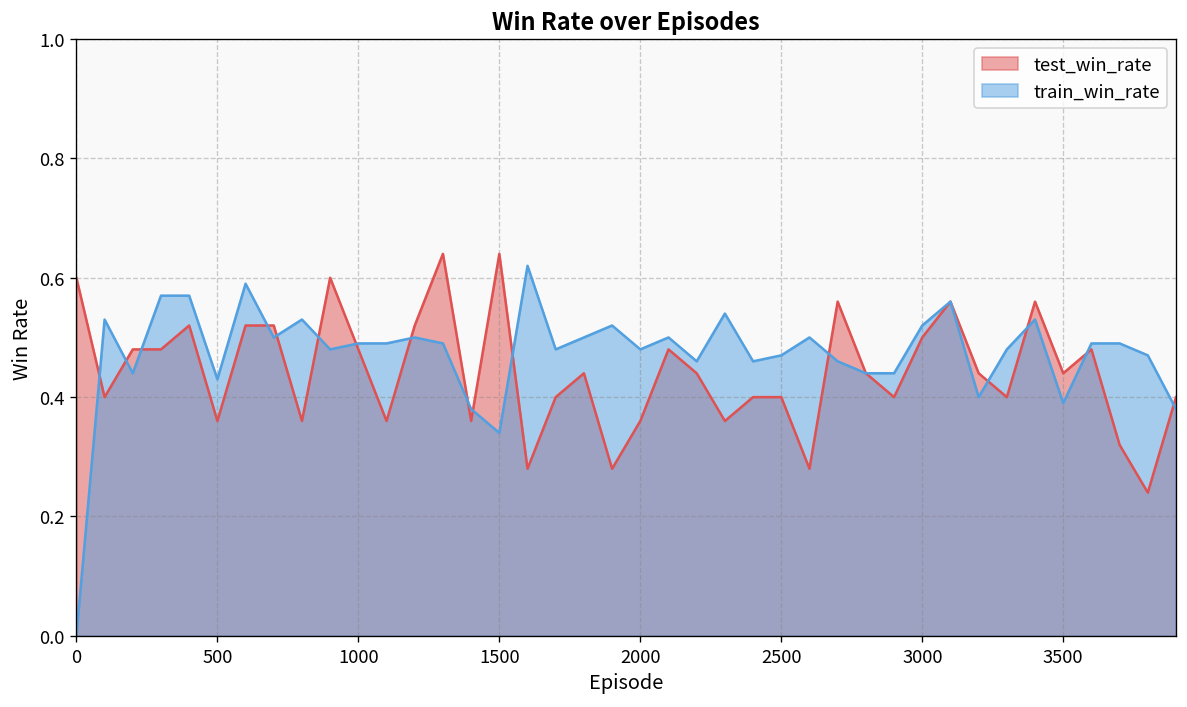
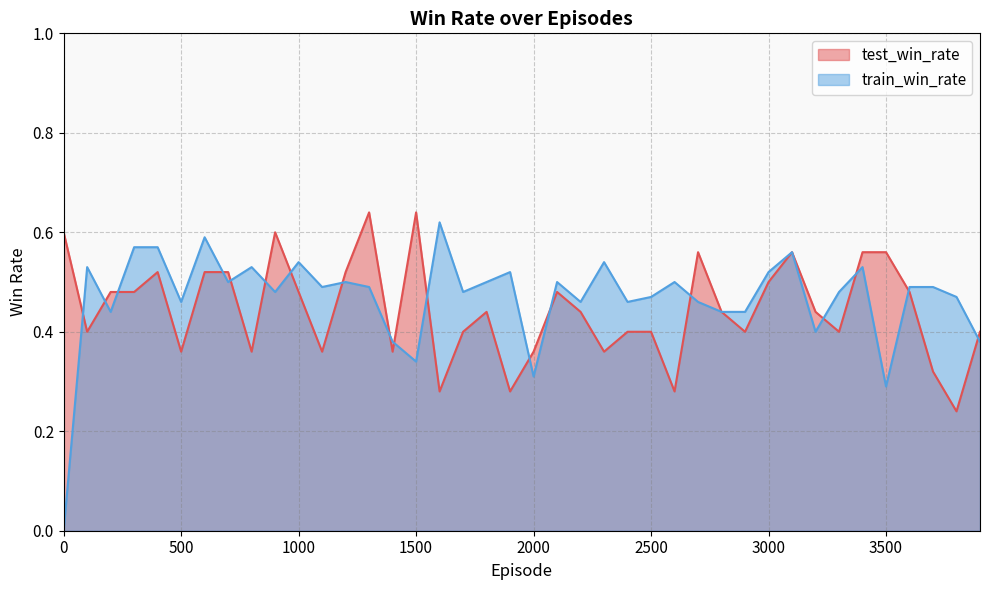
train_win_rate, 500: 0.43 -> 0.46
train_win_rate, 1000: 0.49 -> 0.54
train_win_rate, 2000: 0.48 -> 0.31
test_win_rate, 3500: 0.44 -> 0.56
train_win_rate, 3500: 0.39 -> 0.29
